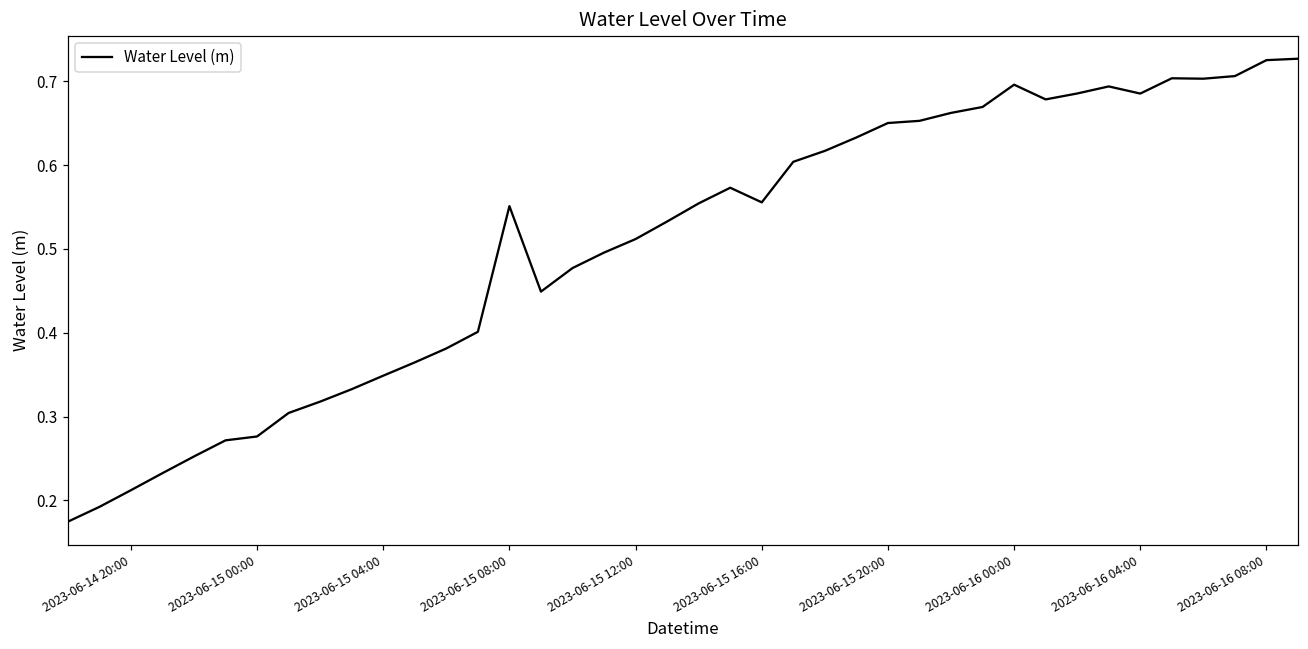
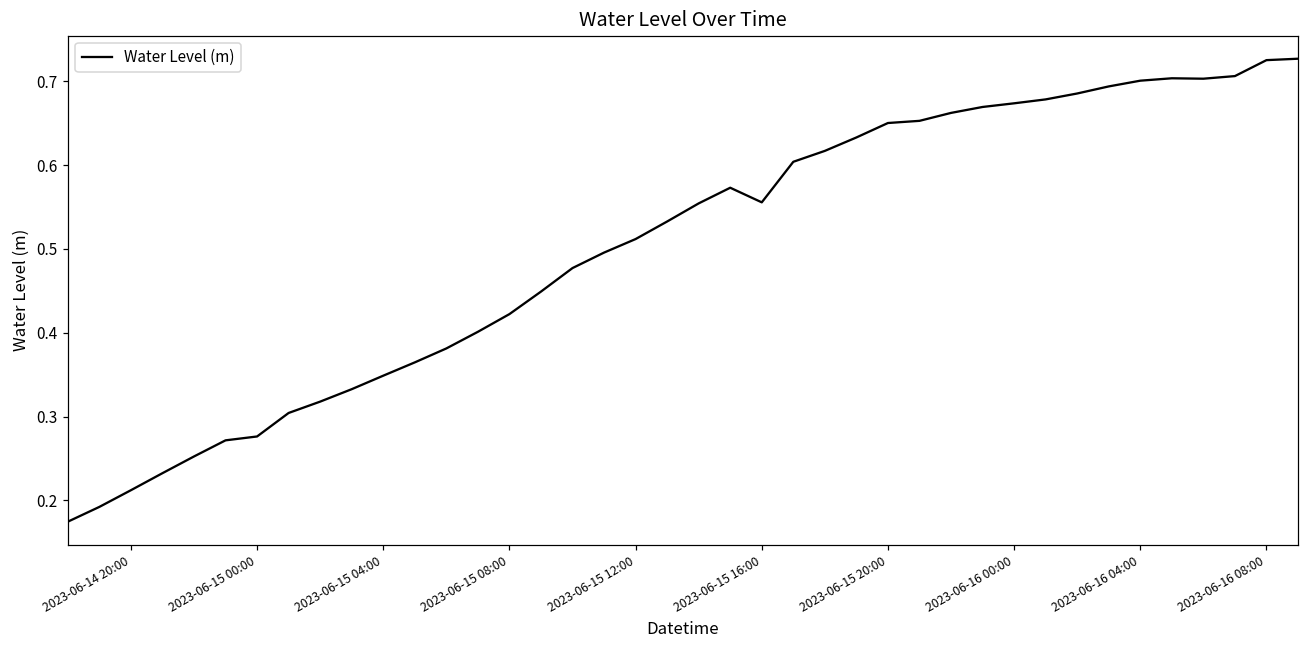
2023-06-15 08:00: 0.55 -> 0.42
2023-06-16 00:00: 0.70 -> 0.67
2023-06-16 04:00: 0.69 -> 0.70
